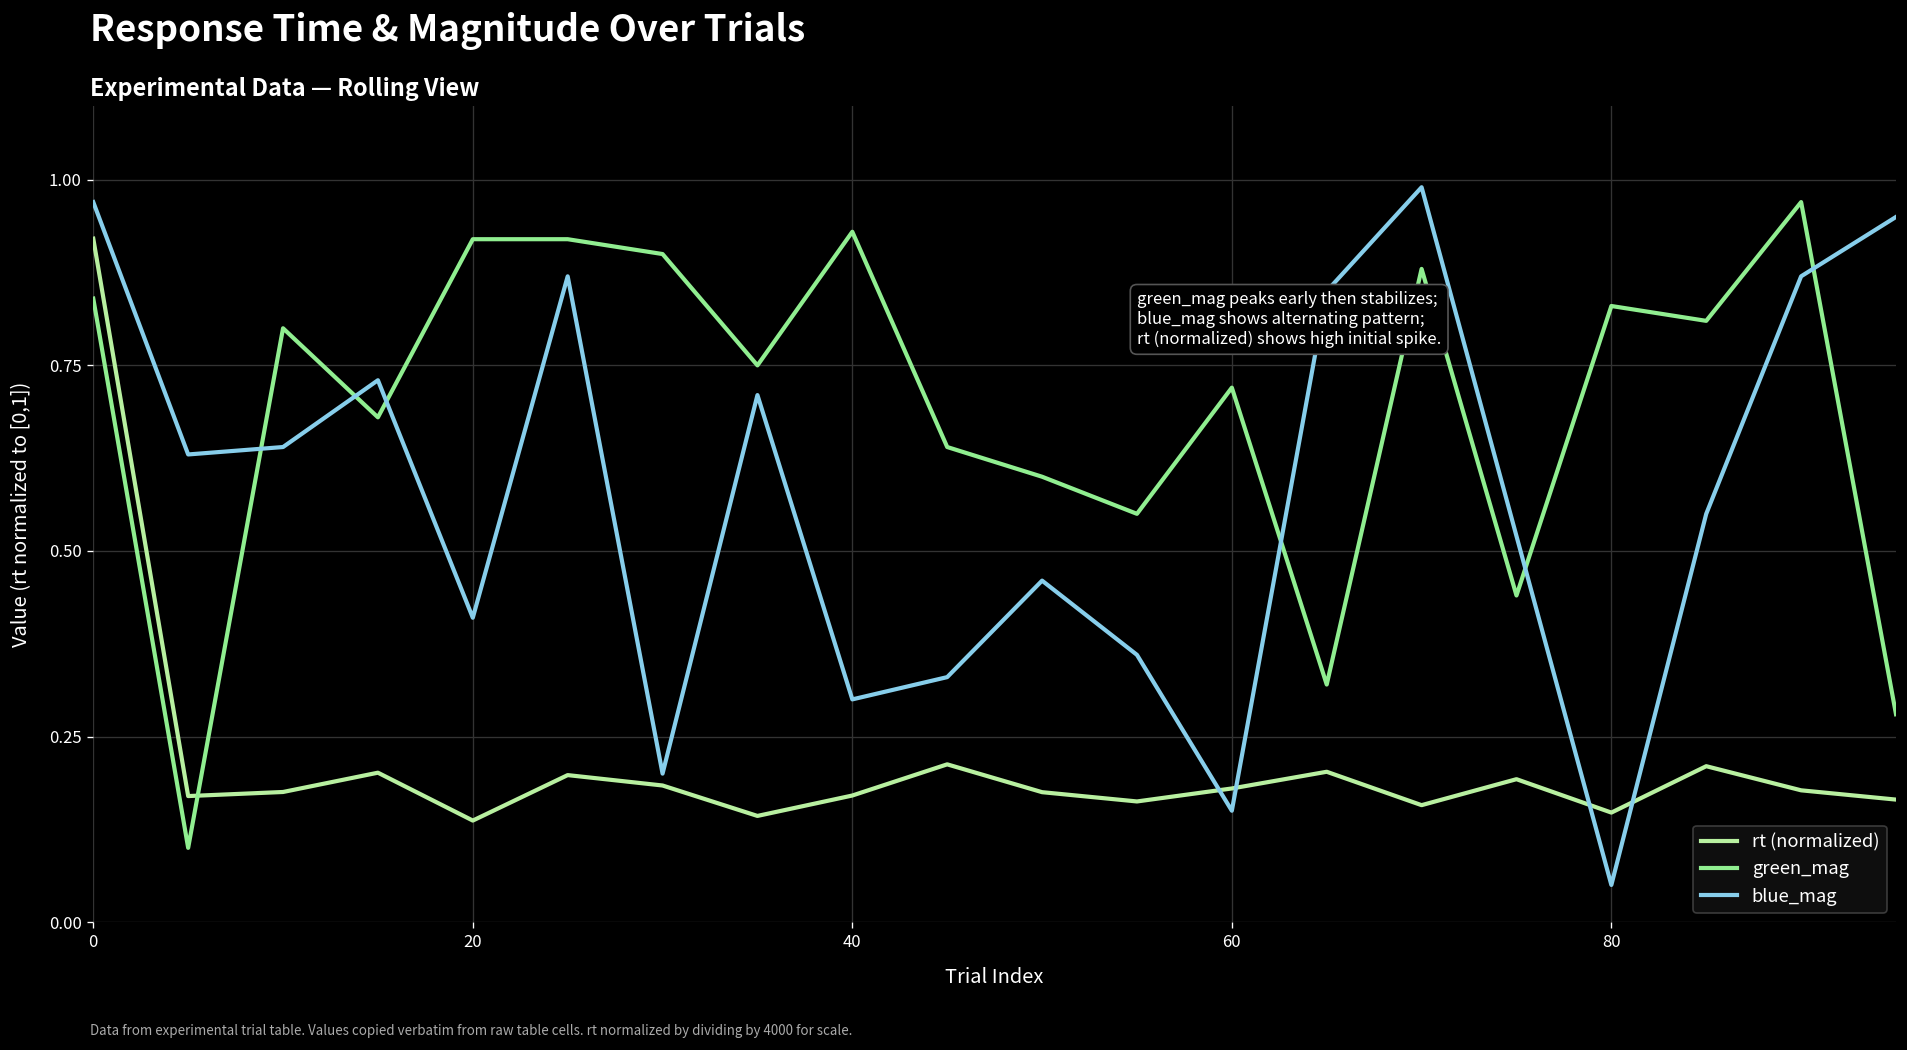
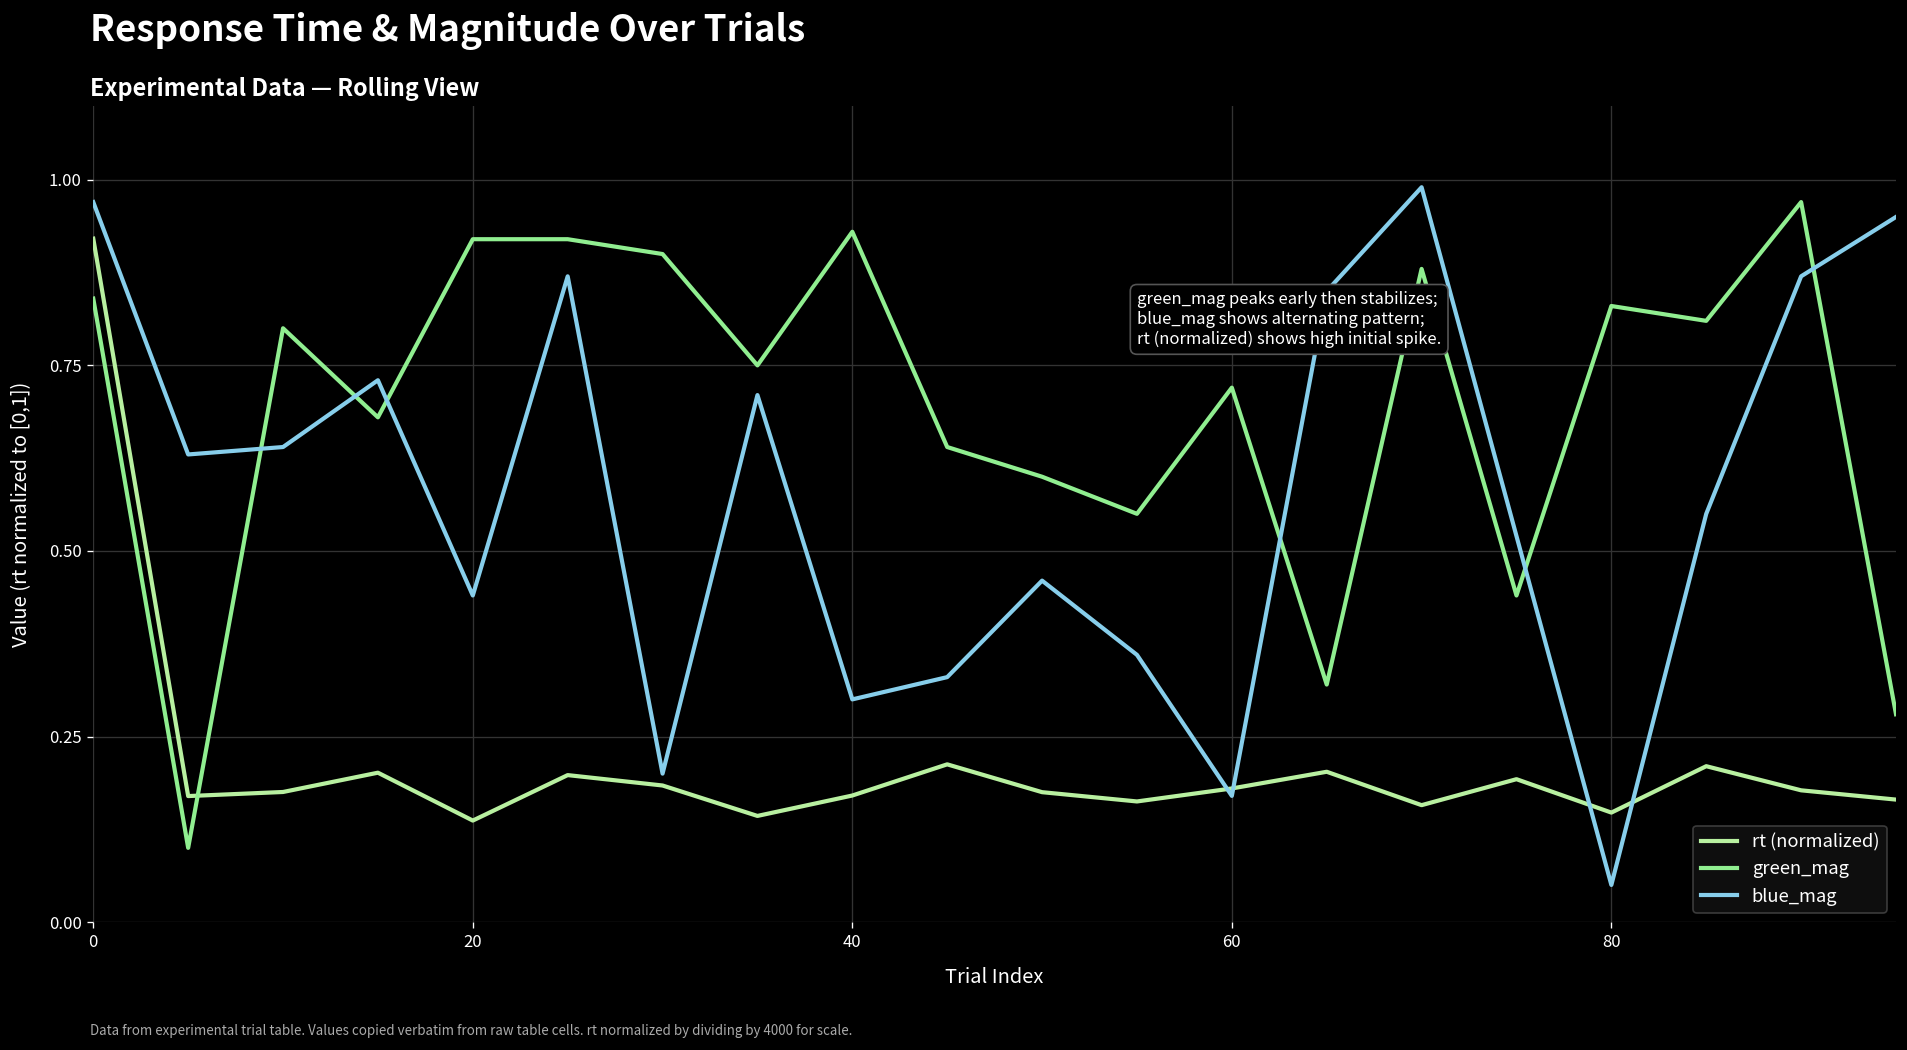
blue_mag, 20: 0.41 -> 0.44
blue_mag, 60: 0.15 -> 0.17
